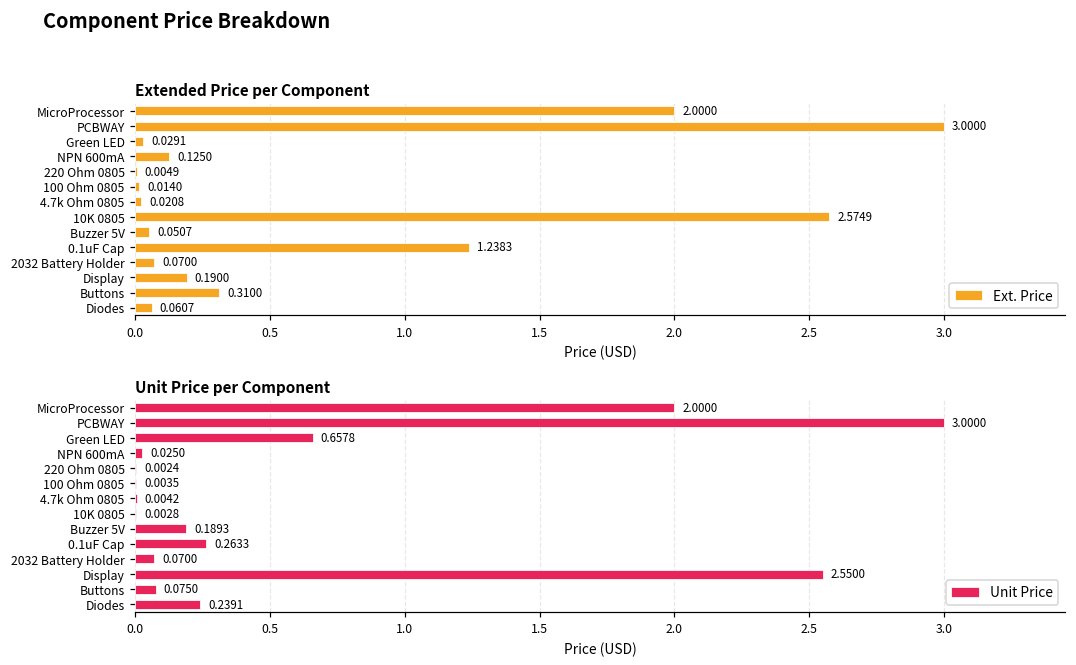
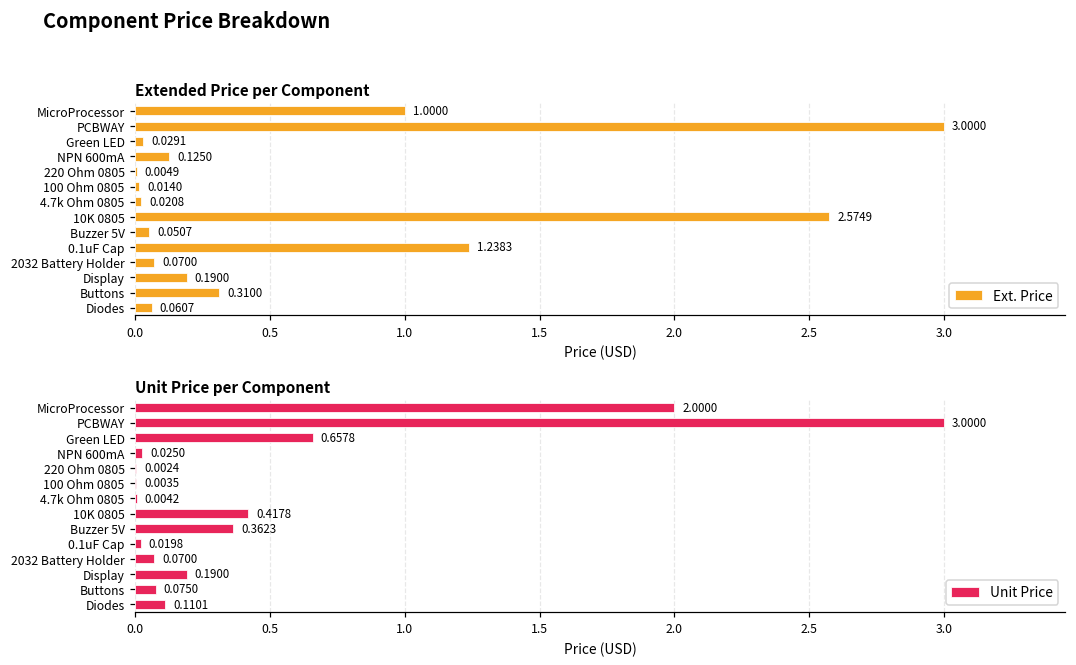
Extended Price per Component, MicroProcessor: 2.0000 -> 1.0000
Unit Price per Component, 10K 0805: 0.0028 -> 0.4178
Unit Price per Component, Buzzer 5V: 0.1893 -> 0.3623
Unit Price per Component, 0.1uF Cap: 0.2633 -> 0.0198
Unit Price per Component, Display: 2.5500 -> 0.1900
Unit Price per Component, Diodes: 0.2391 -> 0.1101
